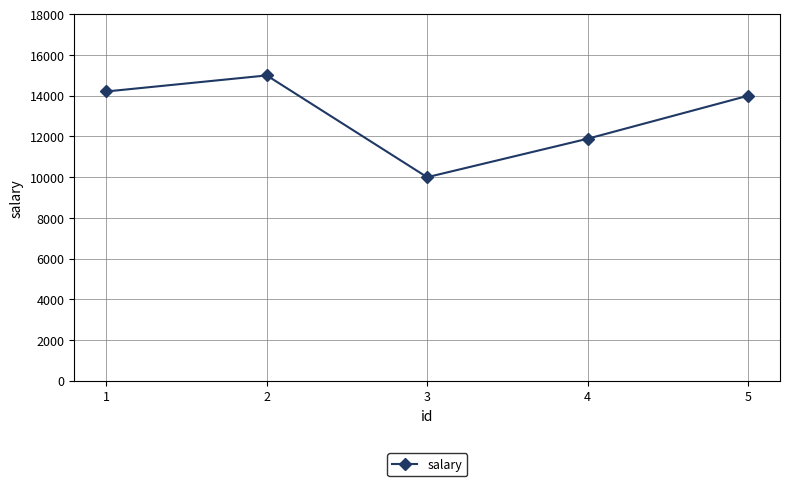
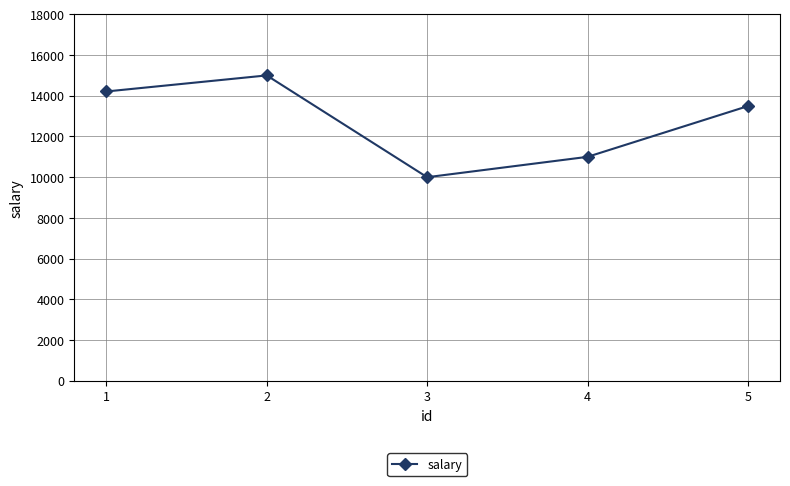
4: 11900 -> 11000
5: 14000 -> 13500
